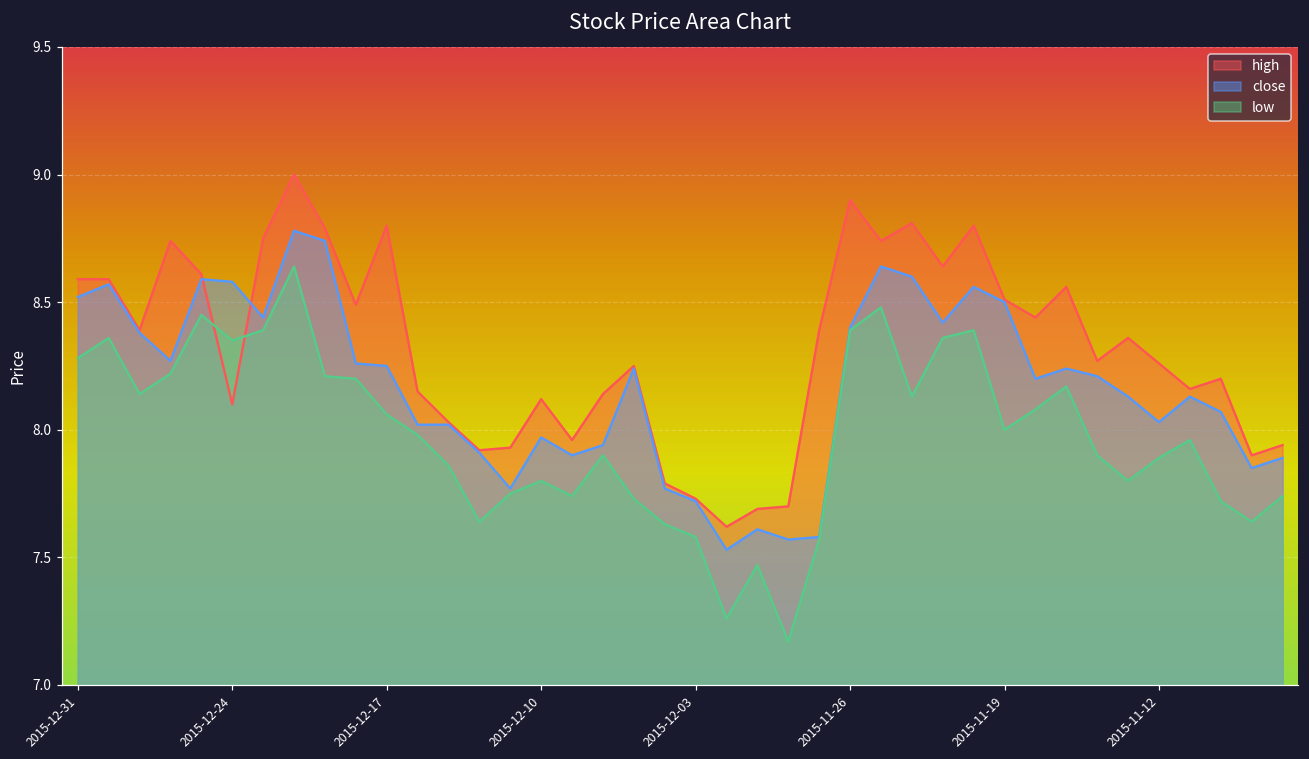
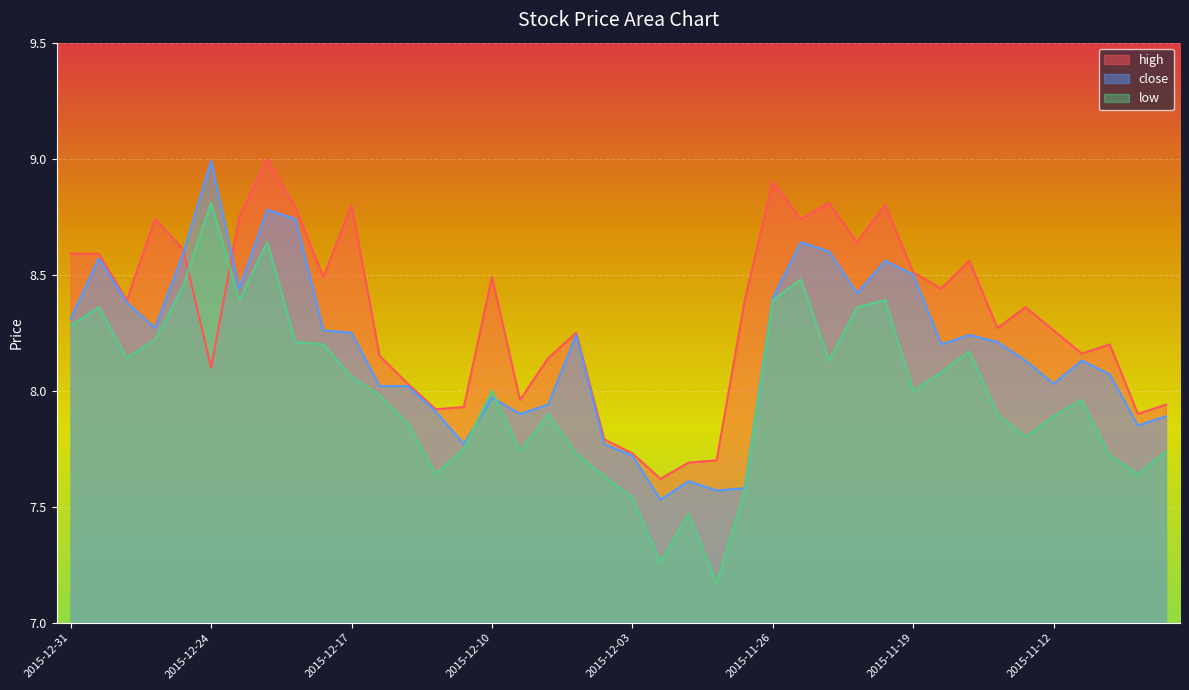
close, 2015-12-31: 8.52 -> 8.31
close, 2015-12-24: 8.58 -> 8.99
low, 2015-12-24: 8.35 -> 8.81
high, 2015-12-10: 8.12 -> 8.49
low, 2015-12-10: 7.8 -> 8.0
low, 2015-12-03: 7.58 -> 7.54
